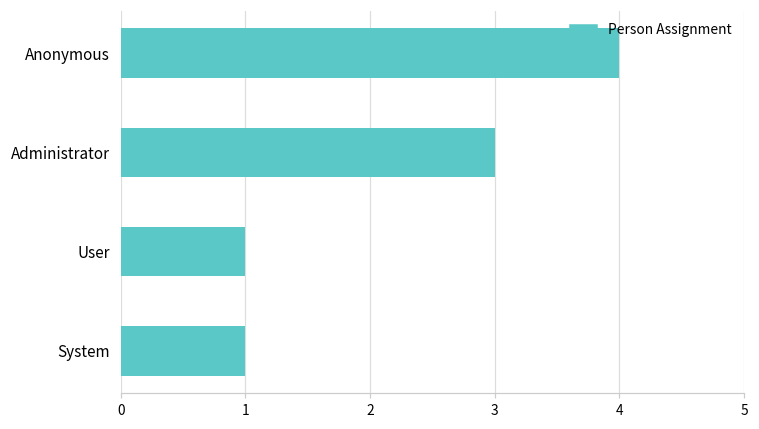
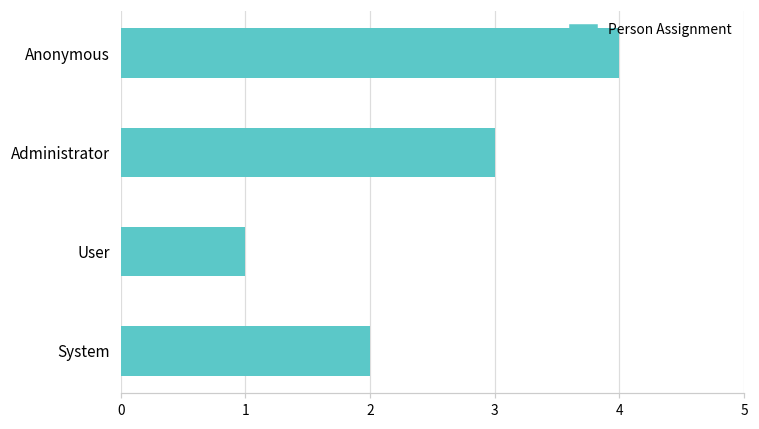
System: 1 -> 2
